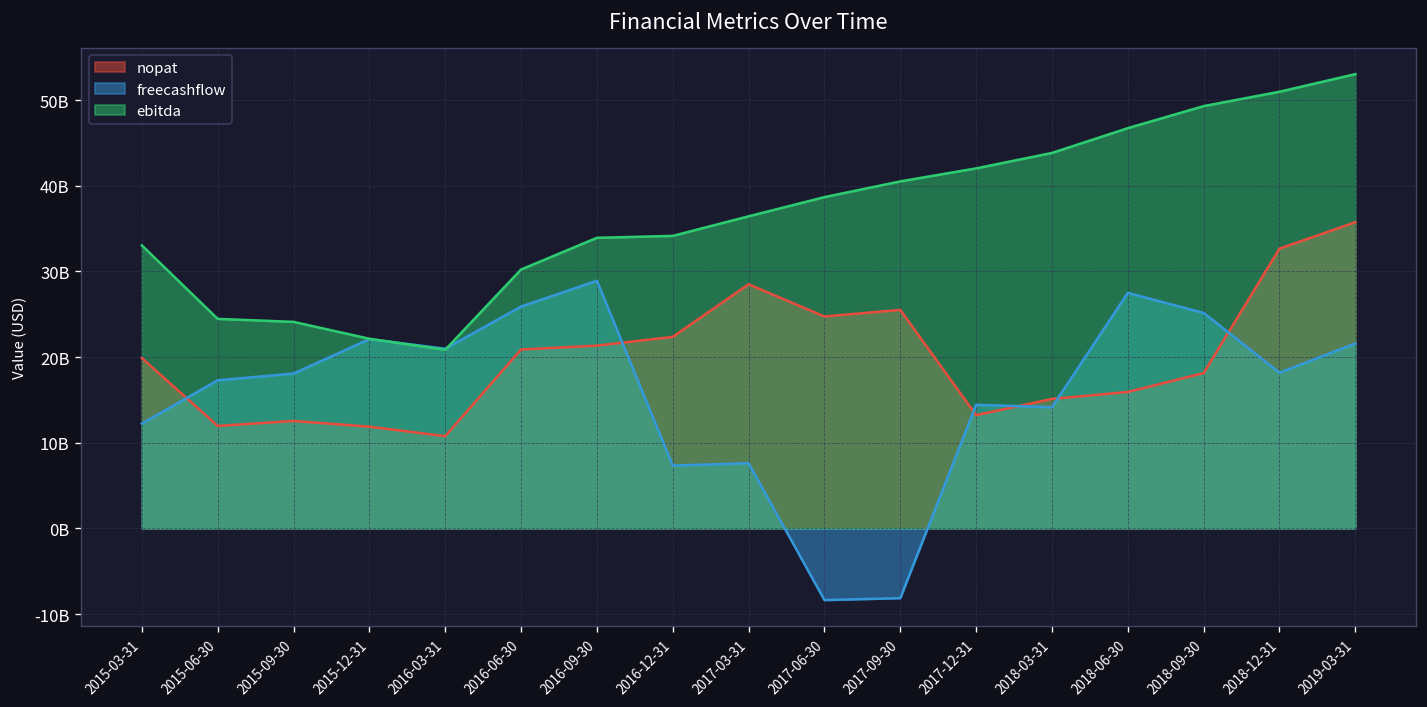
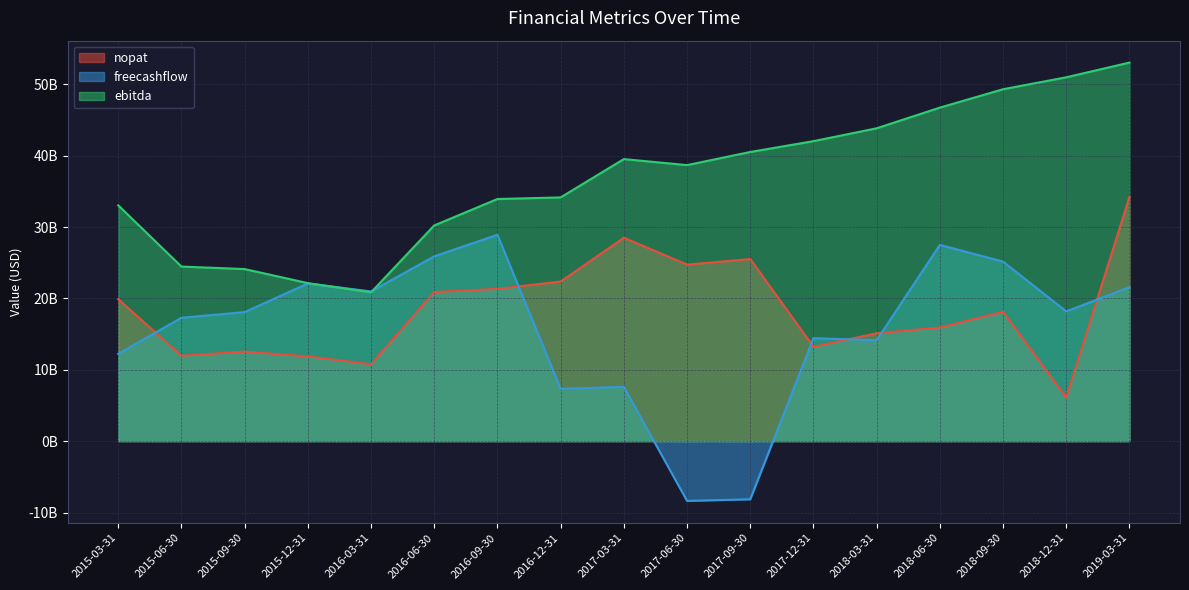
ebitda, 2017-03-31: 36000000000 -> 40000000000
nopat, 2018-12-31: 33000000000 -> 6000000000
nopat, 2019-03-31: 36000000000 -> 34000000000
